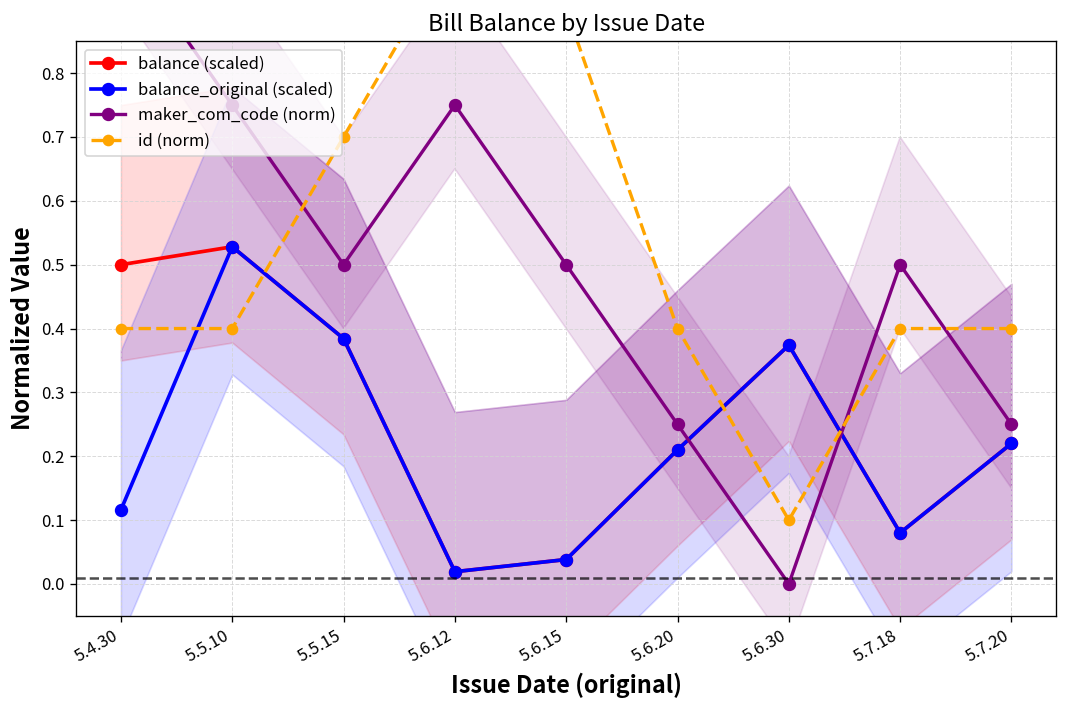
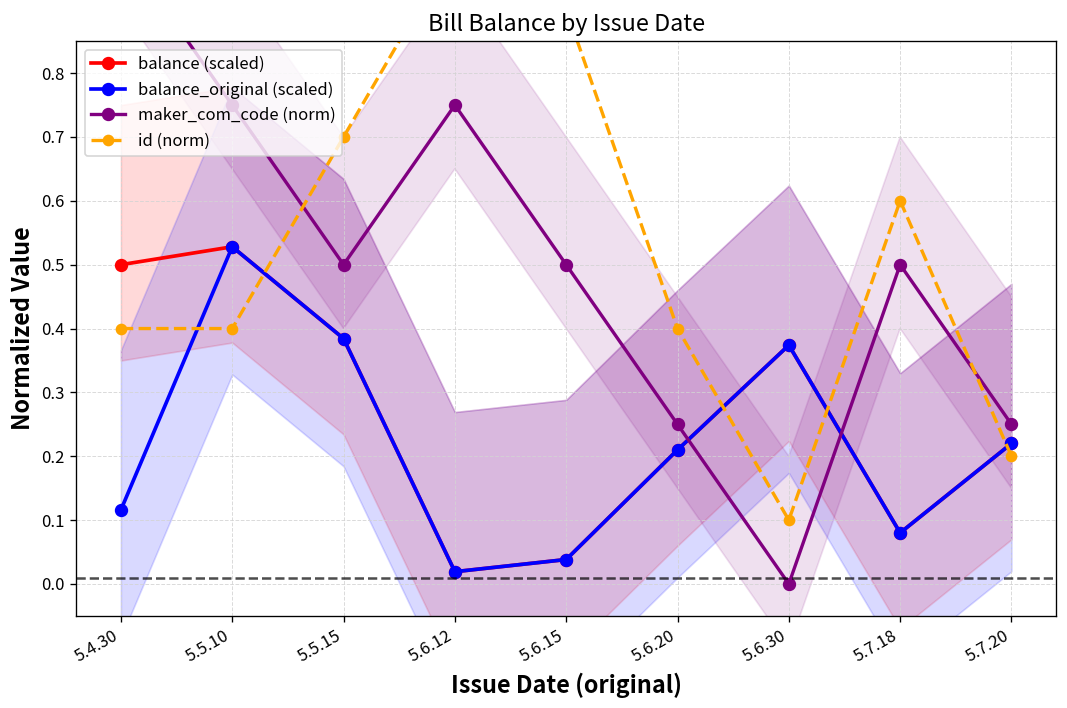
id (norm), 5.7.18: 0.40 -> 0.60
id (norm), 5.7.20: 0.40 -> 0.20
